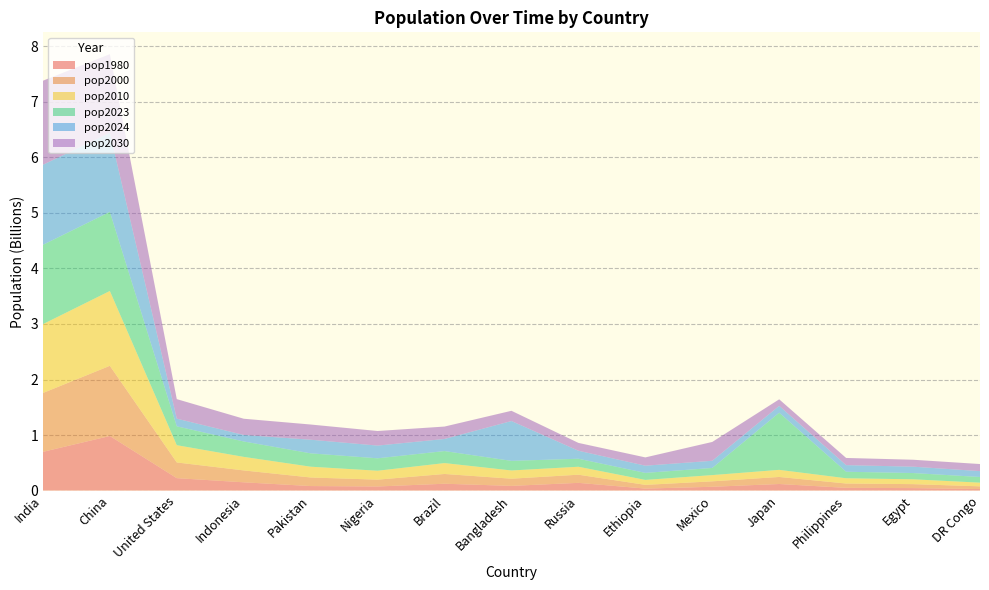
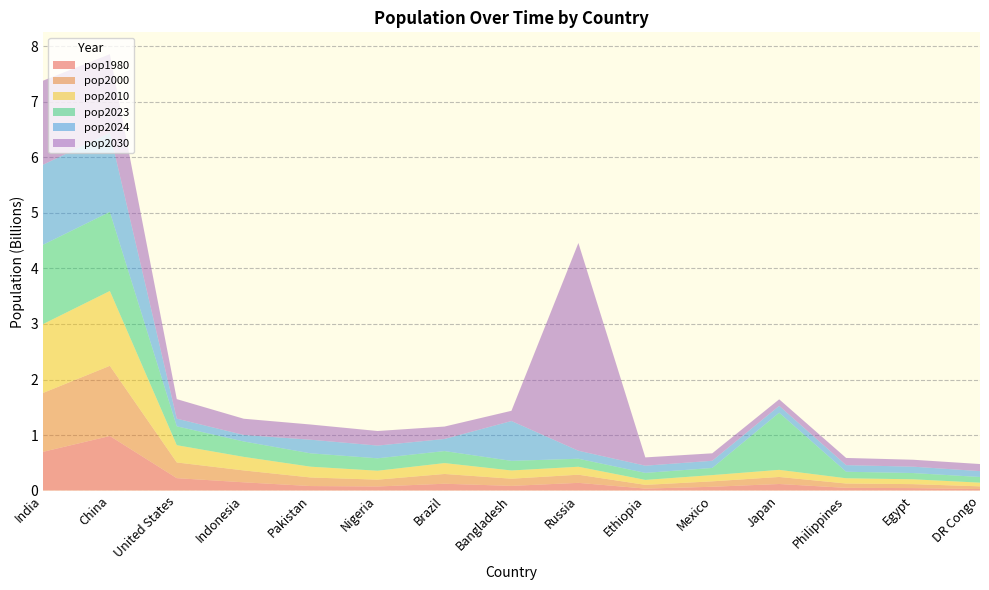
pop2030, Russia: 0.1 -> 3.7
pop2030, Mexico: 0.3 -> 0.1
